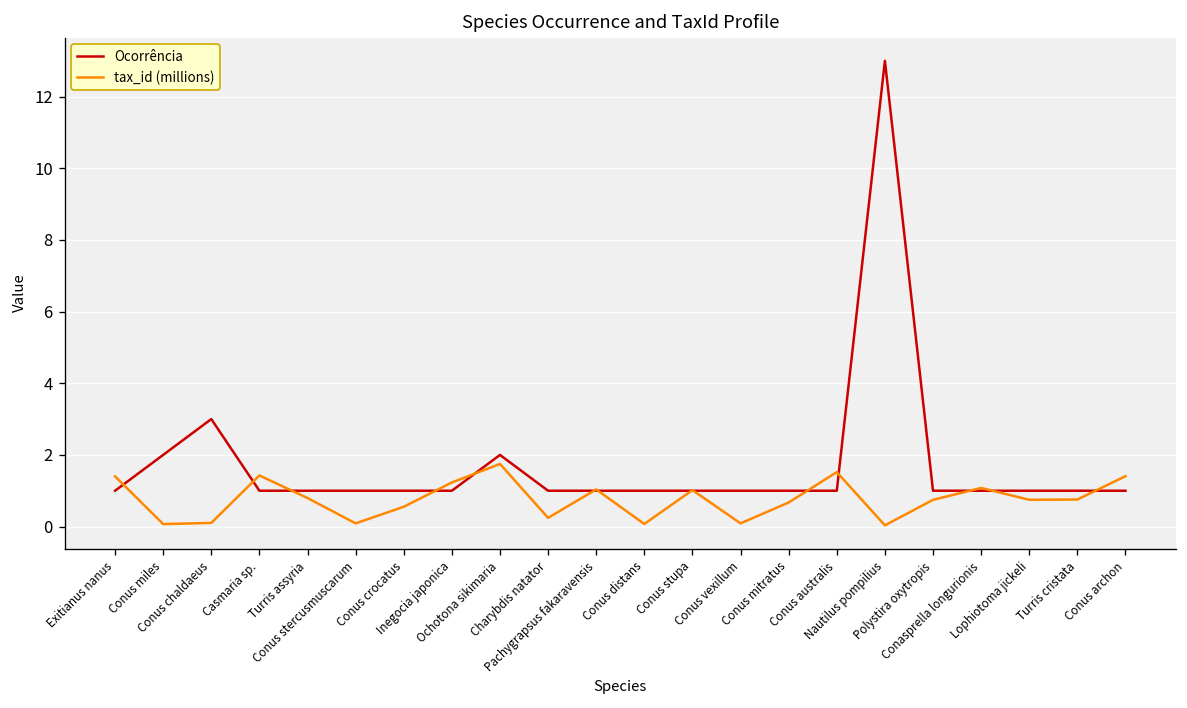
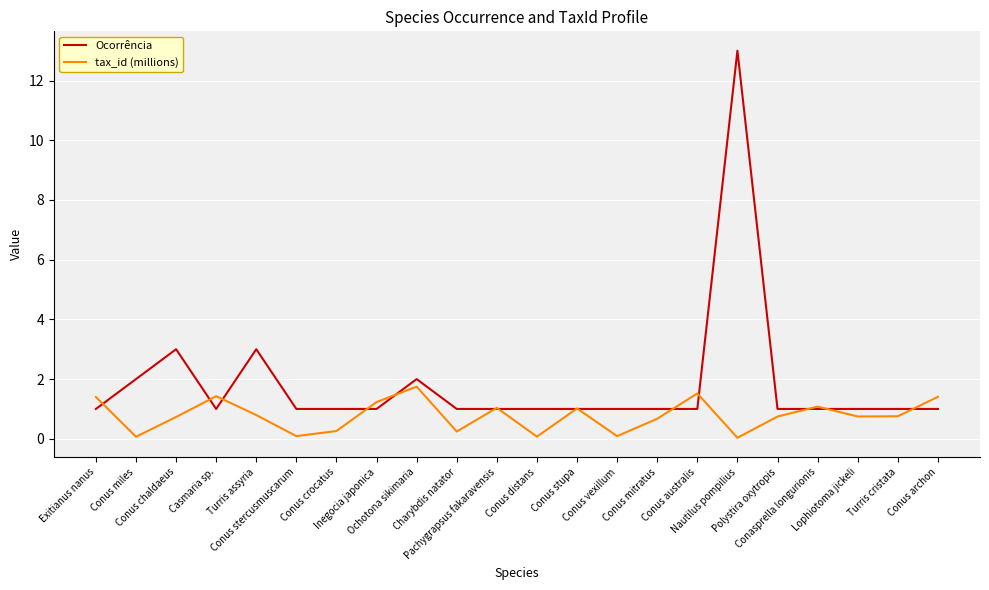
tax_id (millions), Conus chaldaeus: 0.1 -> 0.7
Ocorrência, Turris assyria: 1 -> 3
tax_id (millions), Conus crocatus: 0.6 -> 0.3
